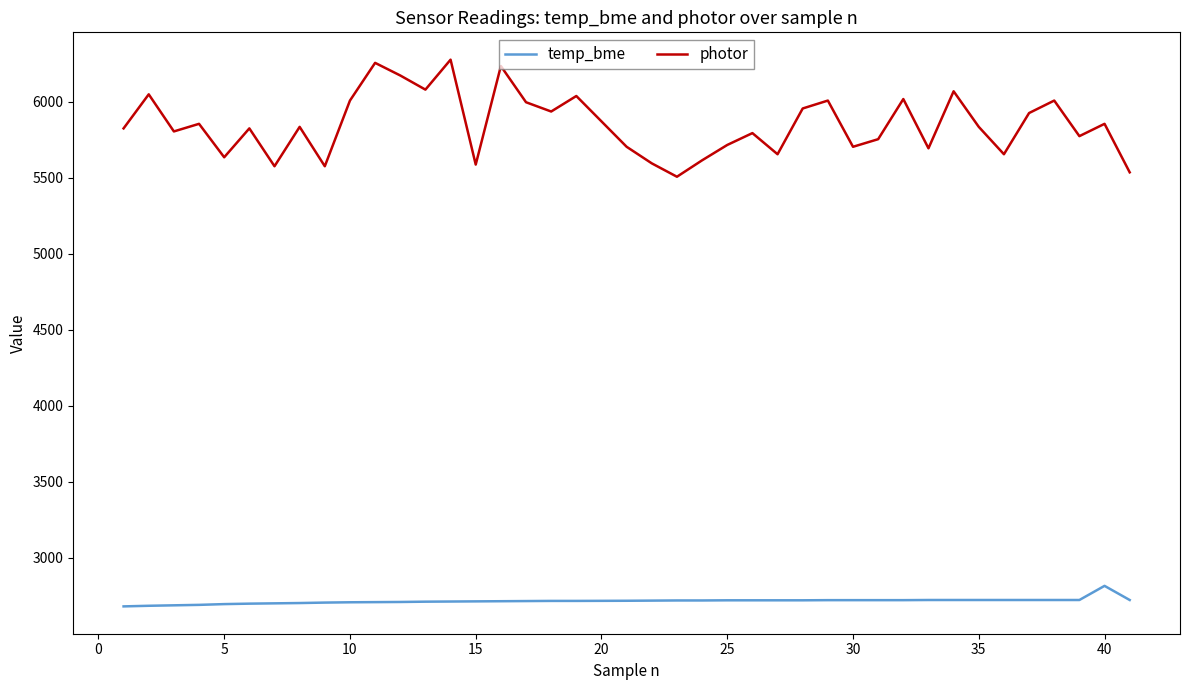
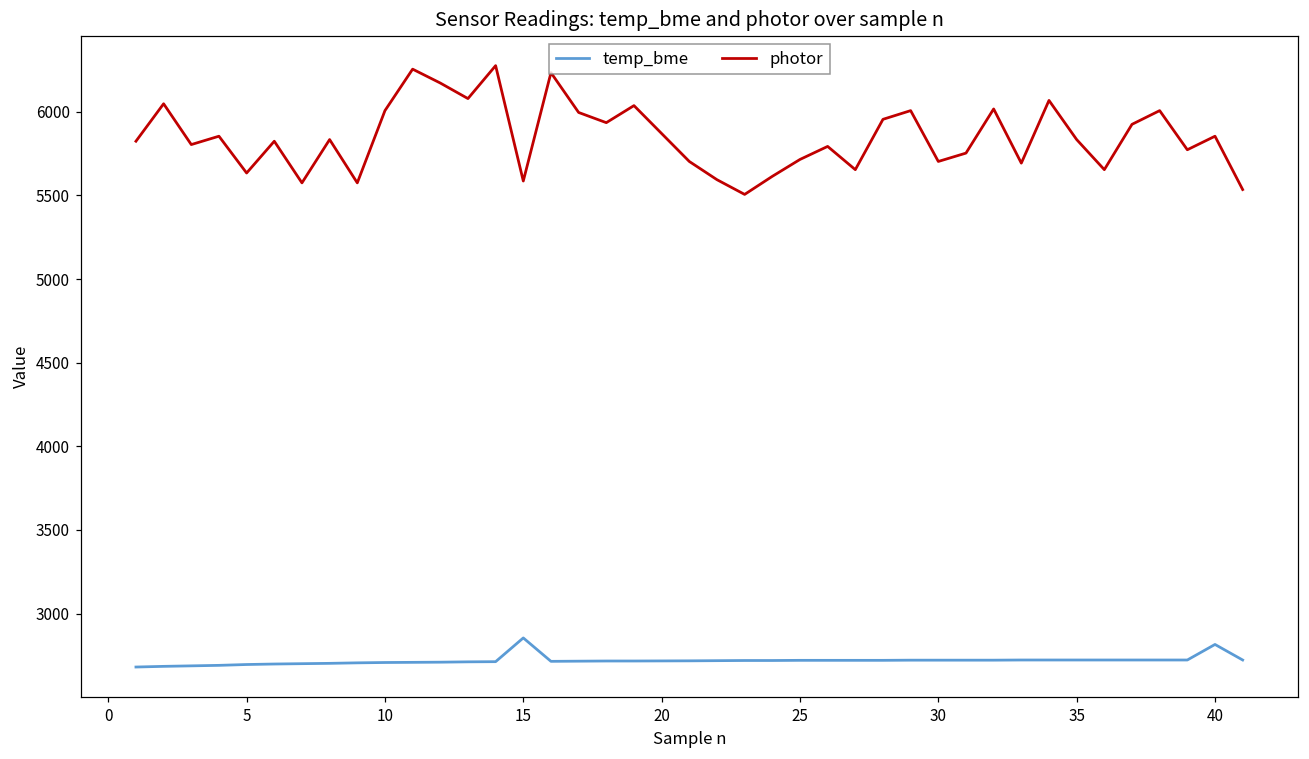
temp_bme, 15: 2710 -> 2850
